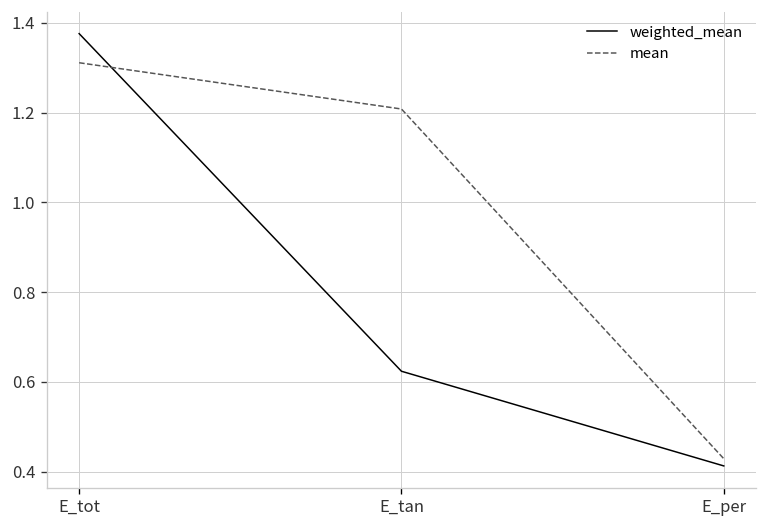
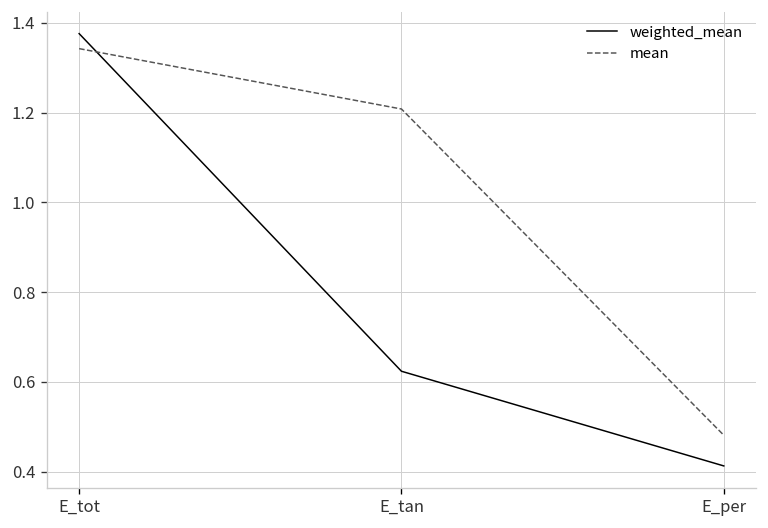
mean, E_tot: 1.31 -> 1.34
mean, E_per: 0.43 -> 0.48
